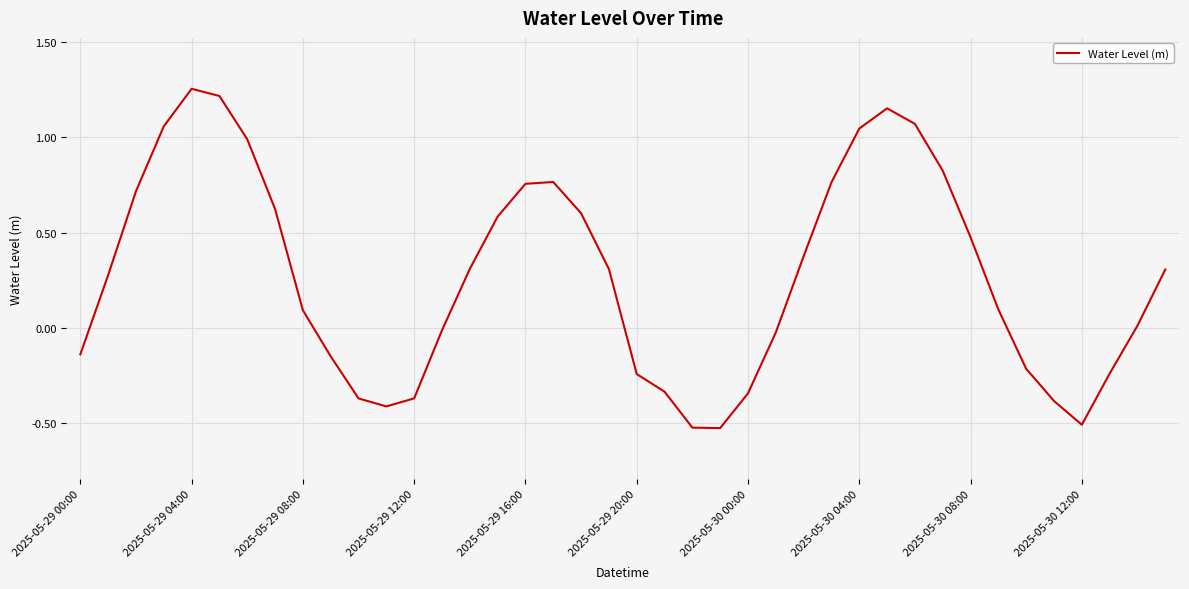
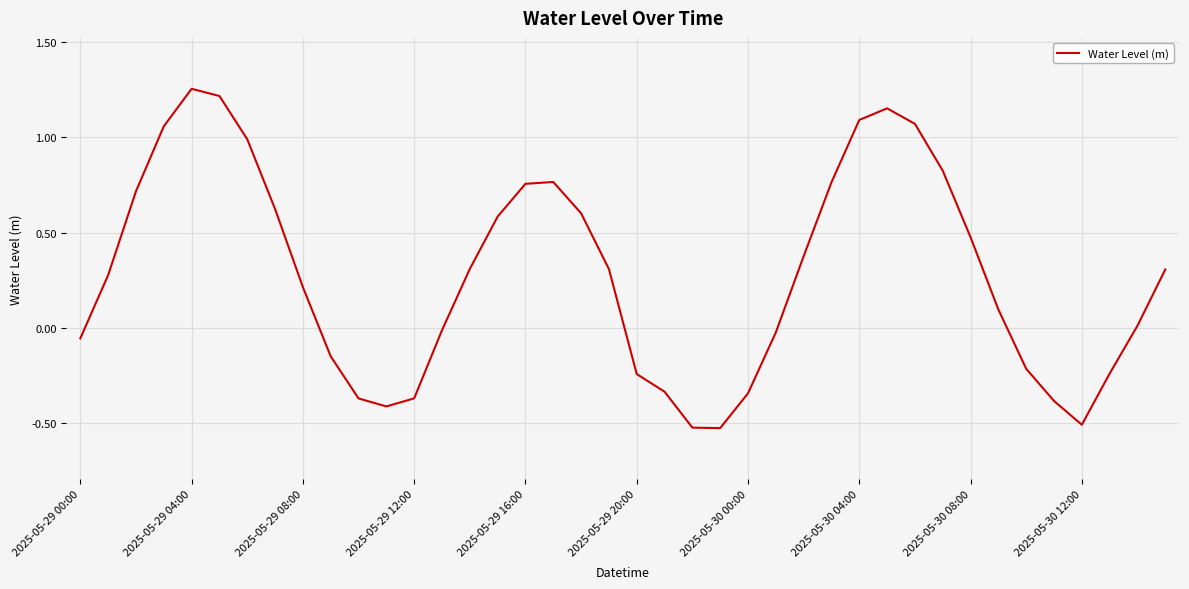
2025-05-29 00:00: -0.14 -> -0.05
2025-05-29 08:00: 0.09 -> 0.21
2025-05-30 04:00: 1.05 -> 1.09
